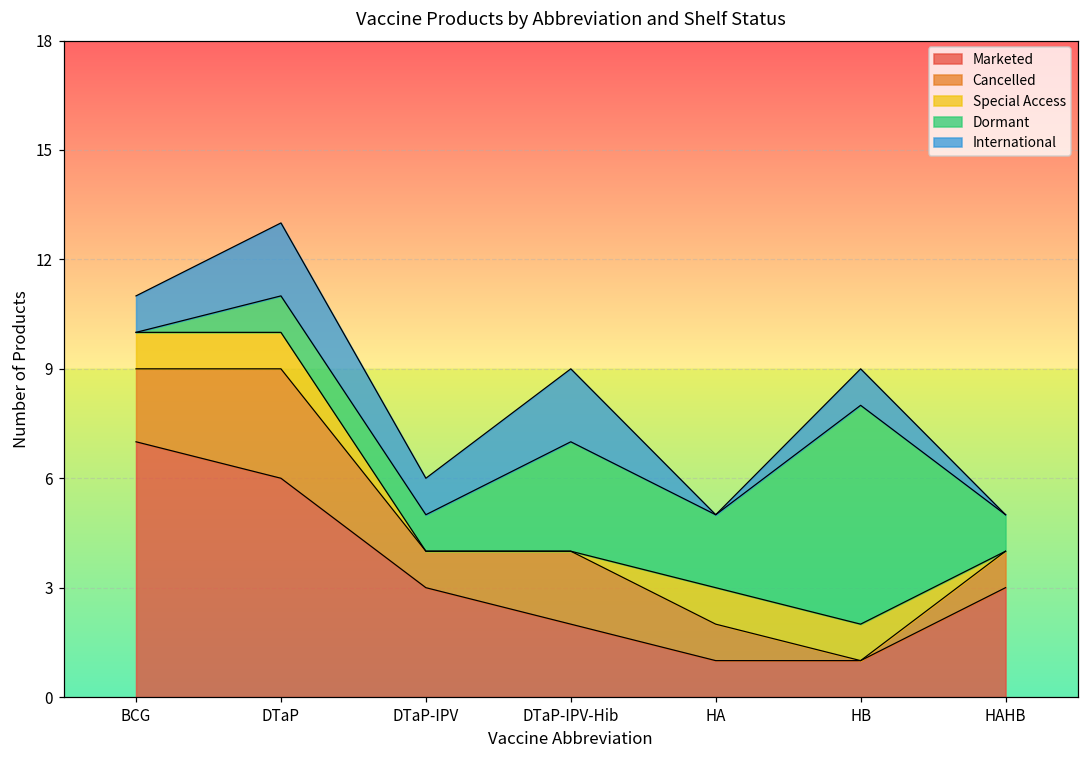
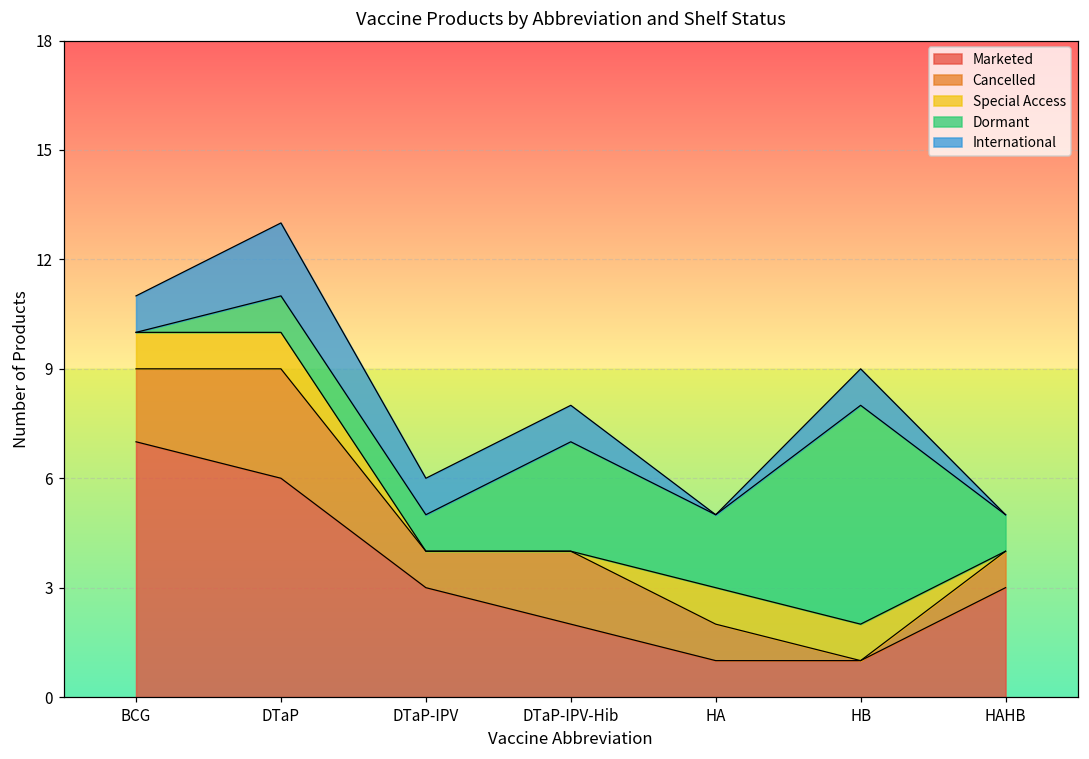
International, DTaP-IPV-Hib: 2 -> 1
